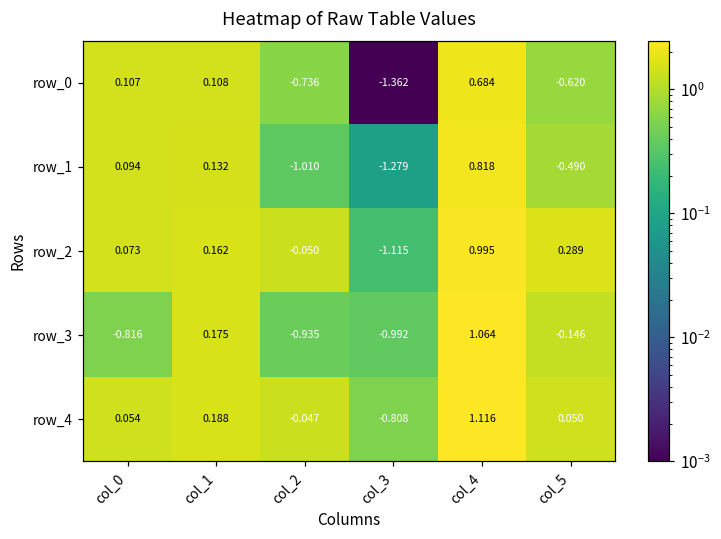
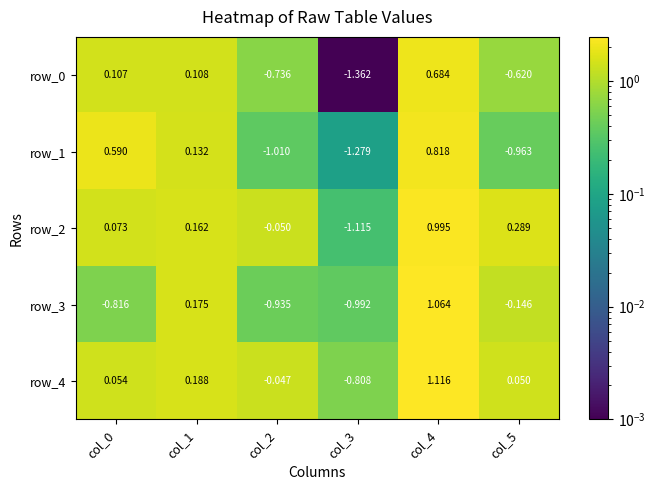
row_1, col_0: 0.094 -> 0.590
row_1, col_5: -0.490 -> -0.963
